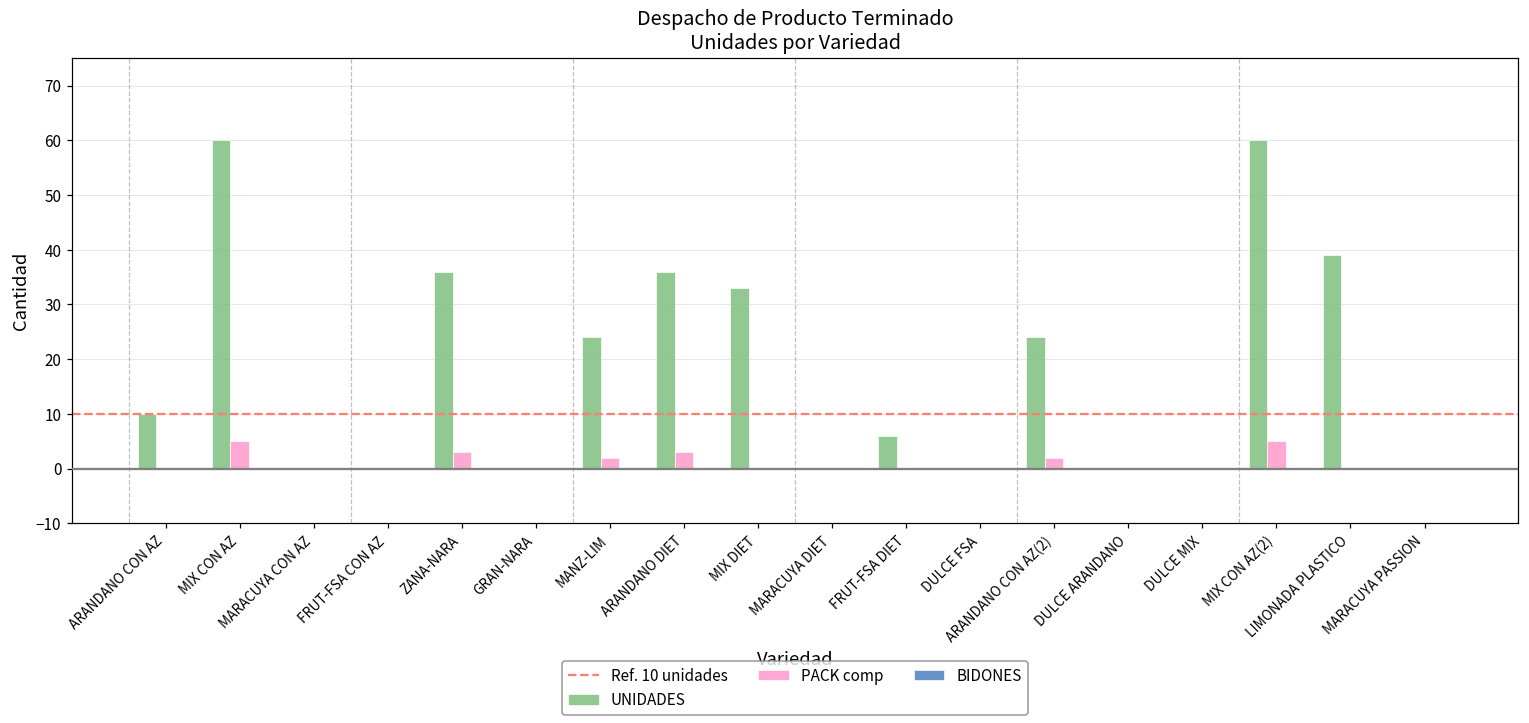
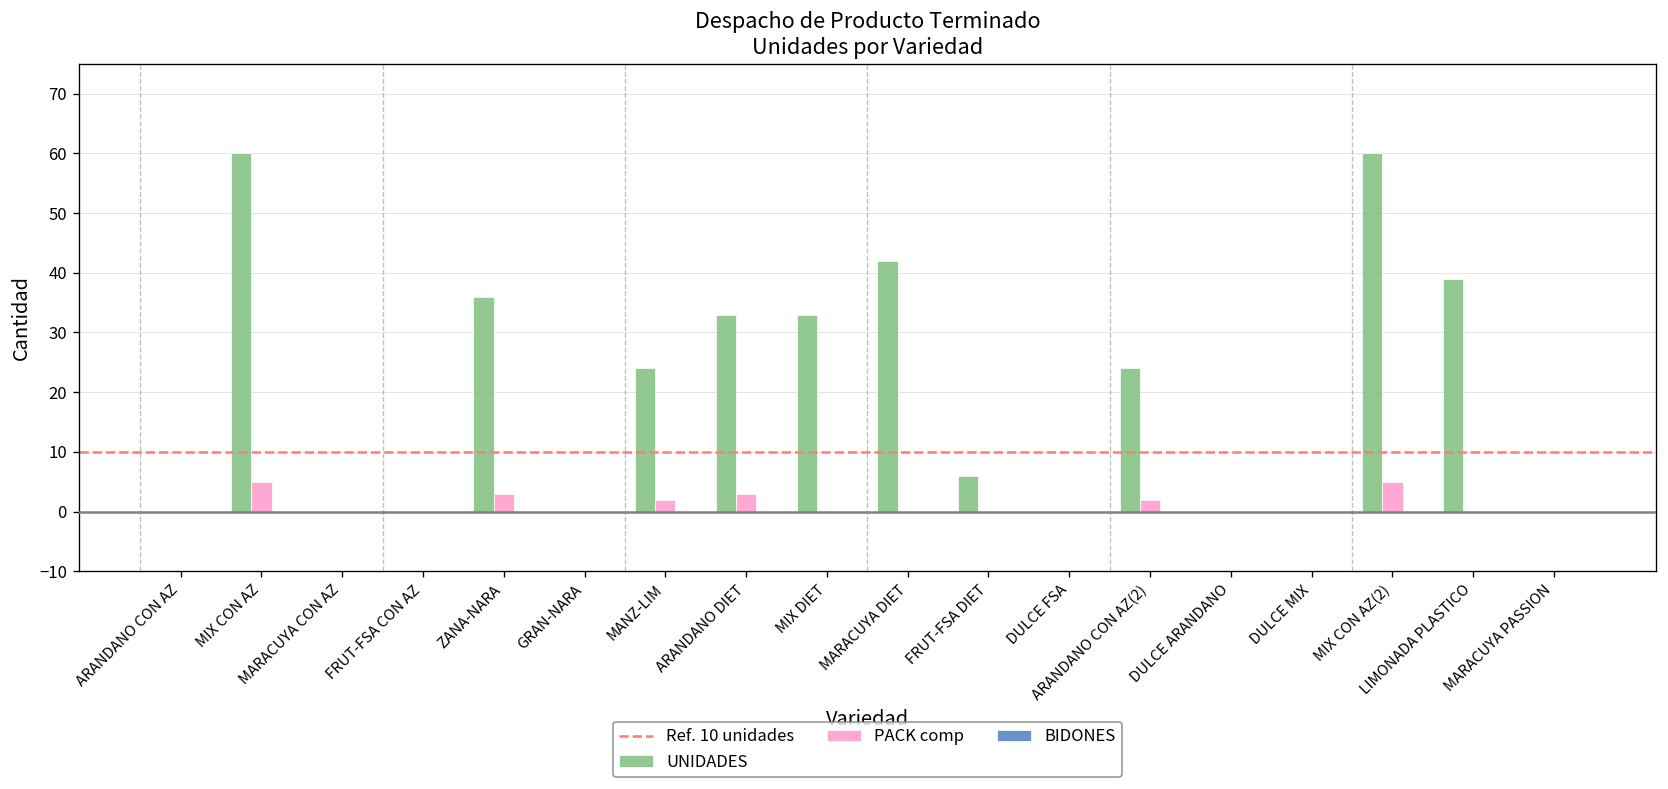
UNIDADES, ARANDANO CON AZ: 10 -> 0
UNIDADES, ARANDANO DIET: 36 -> 33
UNIDADES, MARACUYA DIET: 0 -> 42
